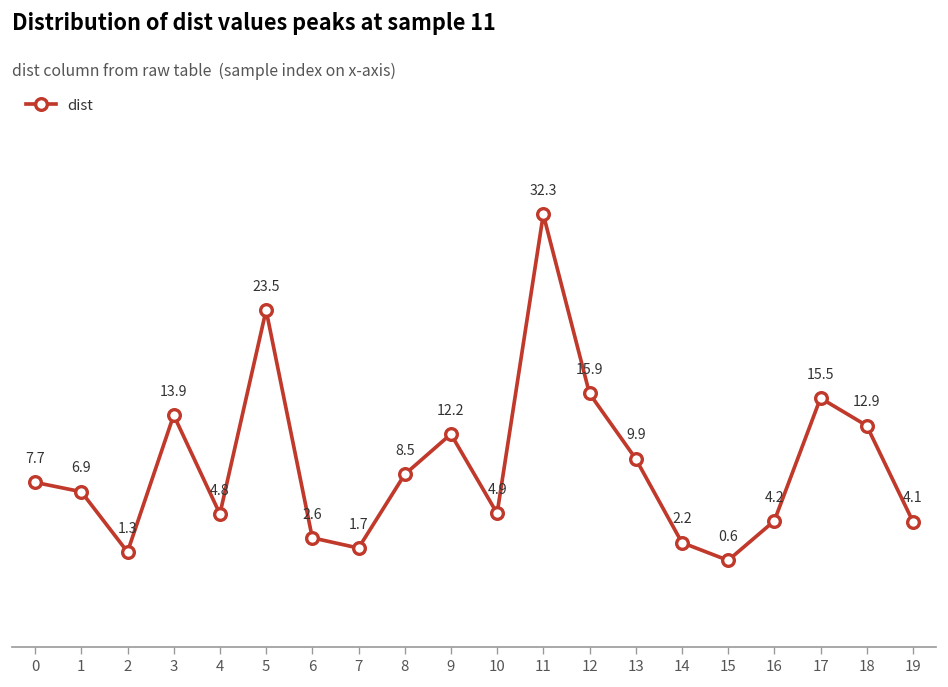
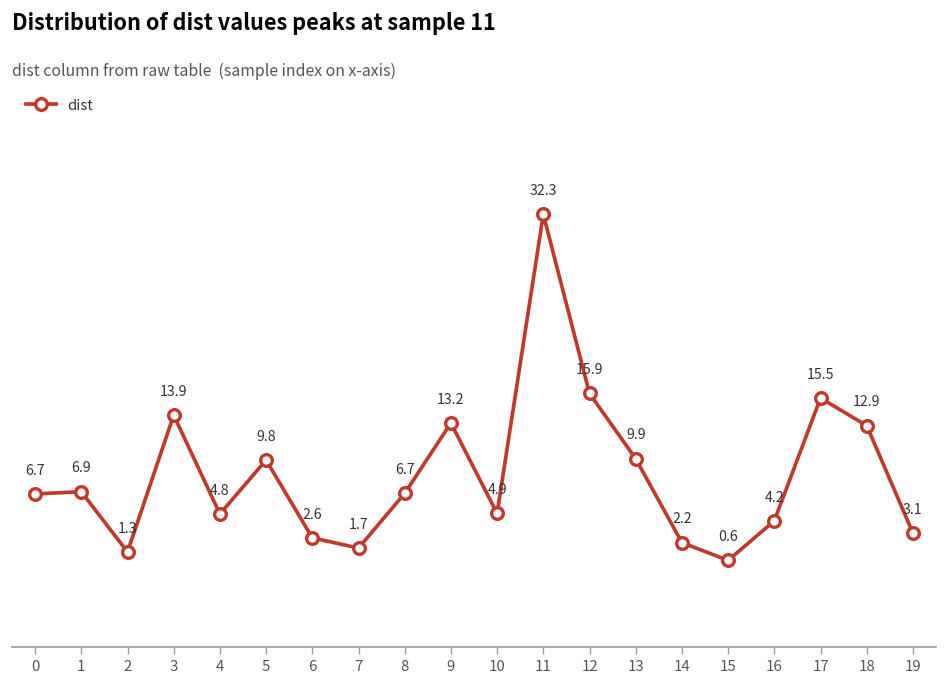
0: 7.7 -> 6.7
5: 23.5 -> 9.8
8: 8.5 -> 6.7
9: 12.2 -> 13.2
19: 4.1 -> 3.1
